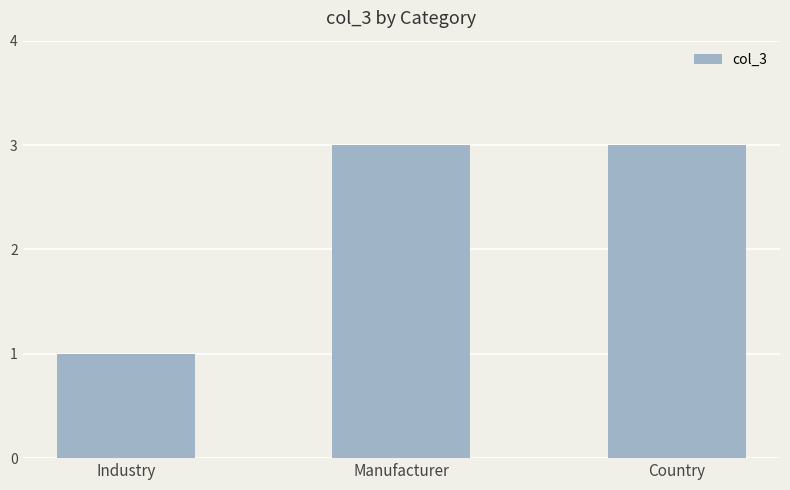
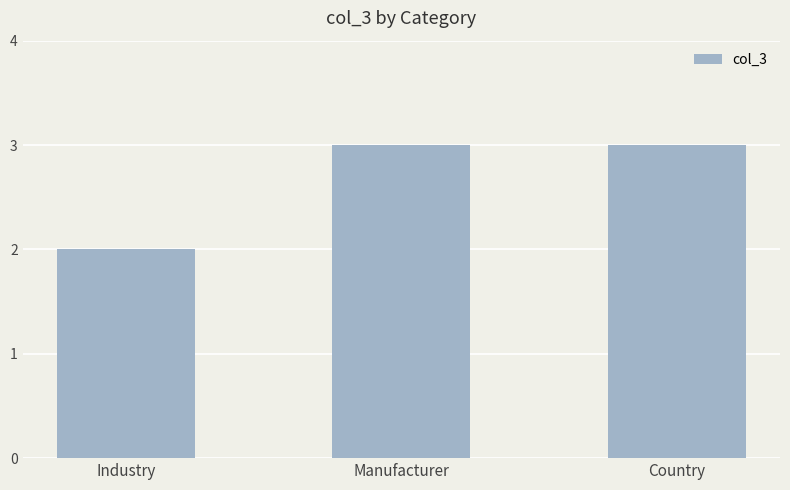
Industry: 1 -> 2
